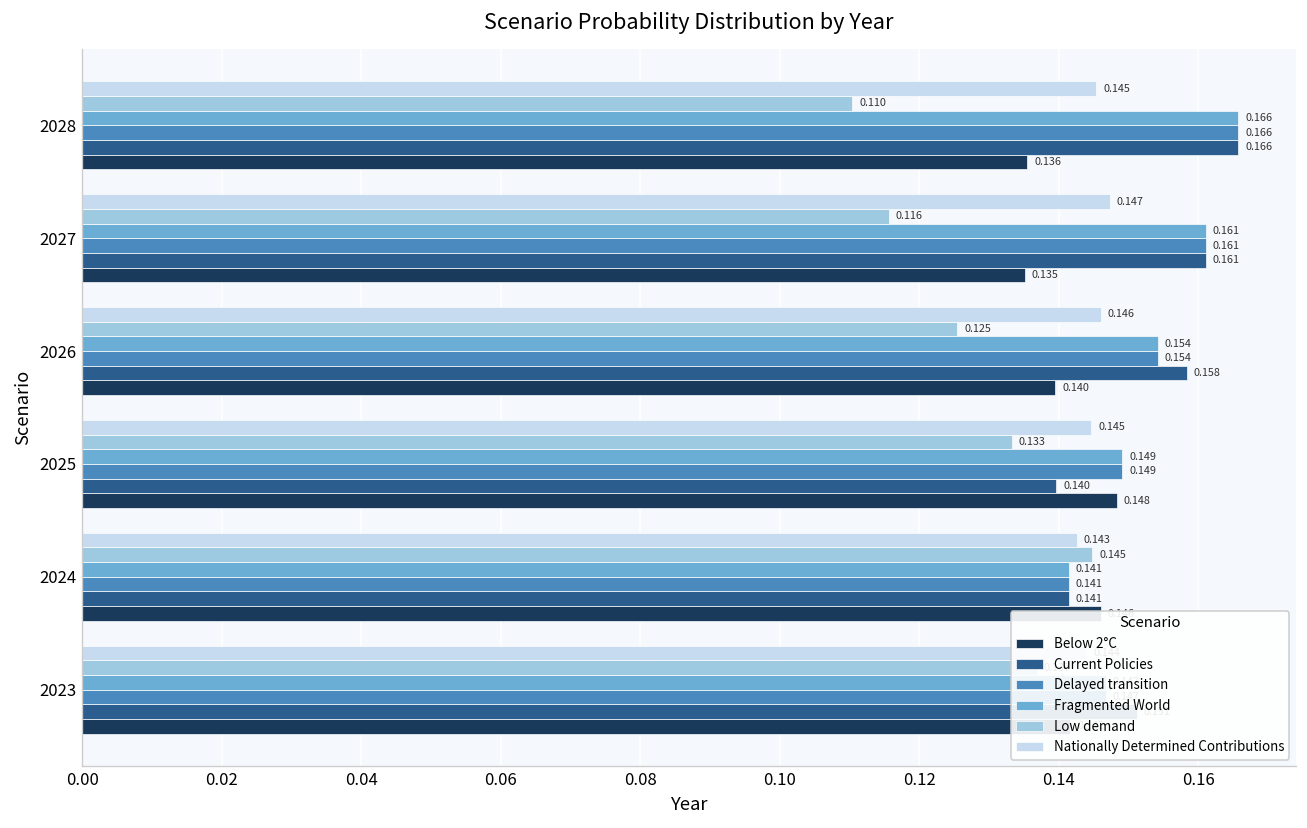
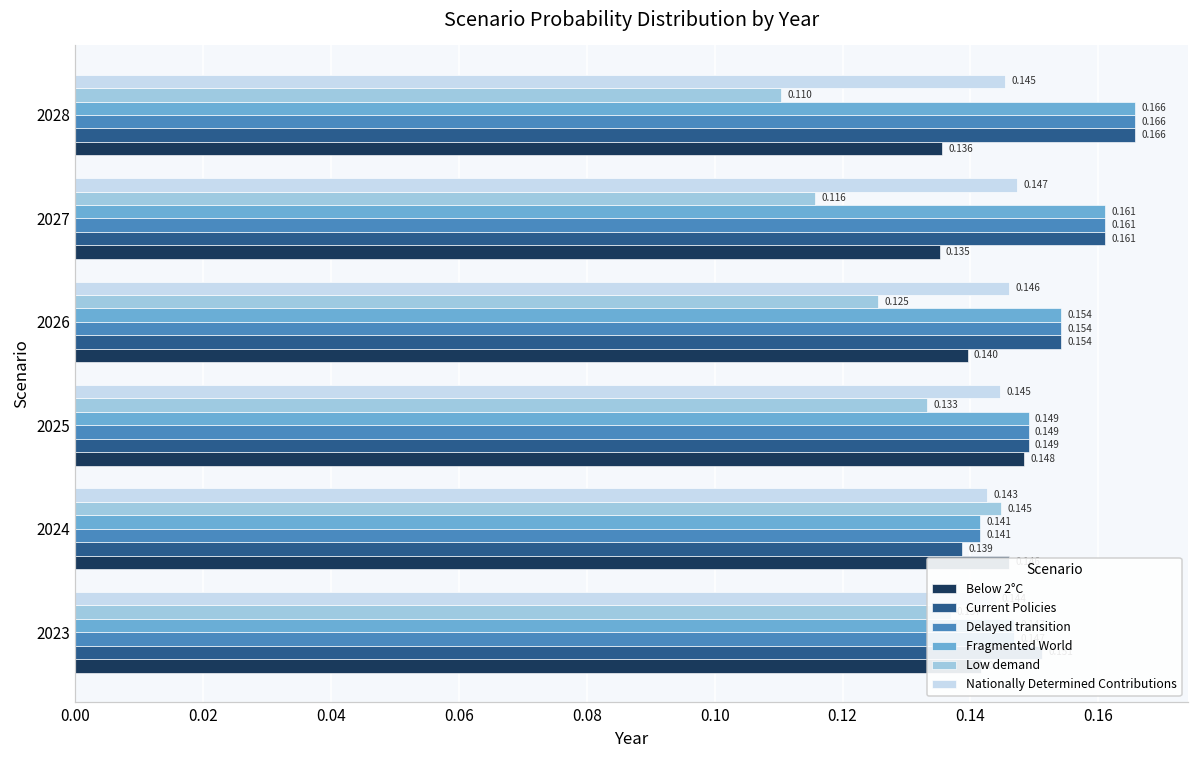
Current Policies, 2026: 0.158 -> 0.154
Current Policies, 2025: 0.140 -> 0.149
Current Policies, 2024: 0.141 -> 0.139
